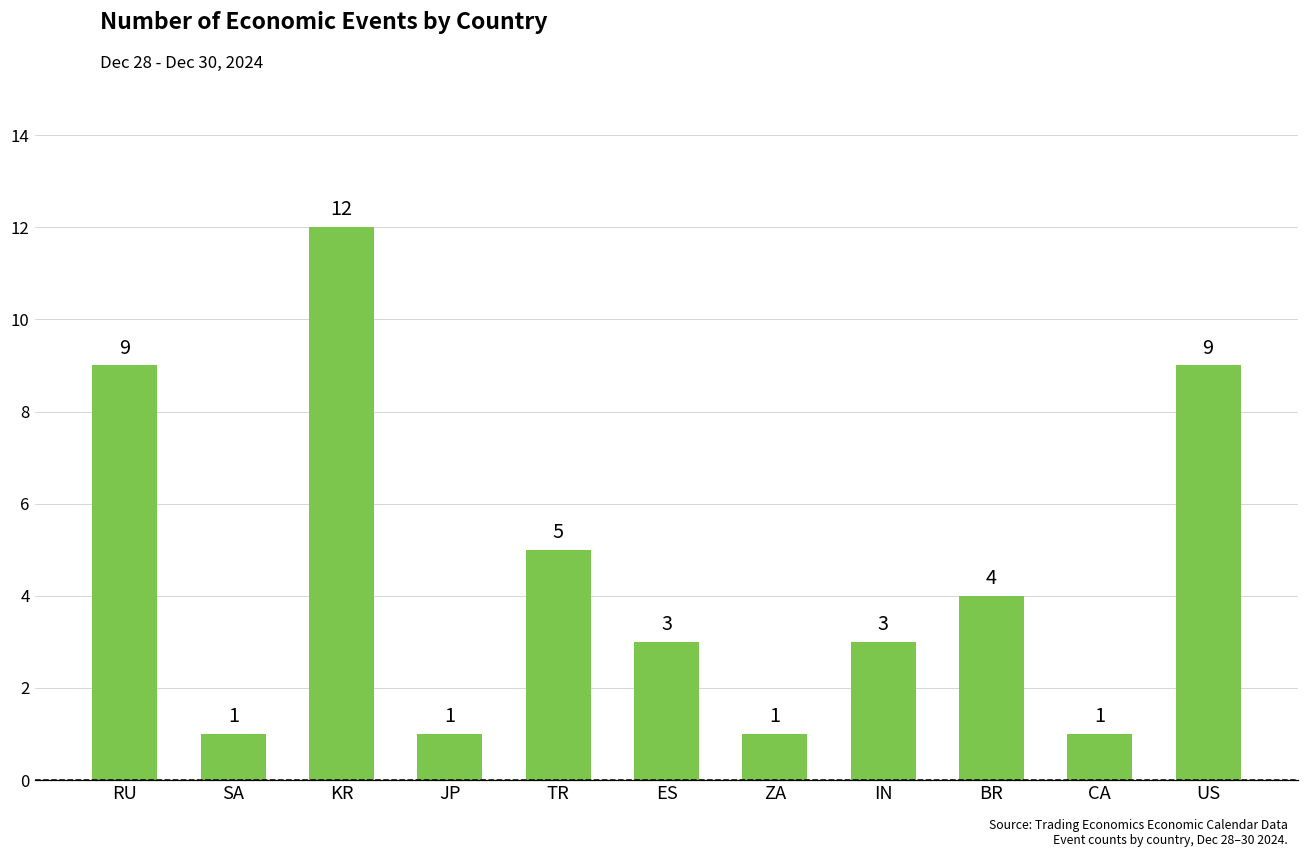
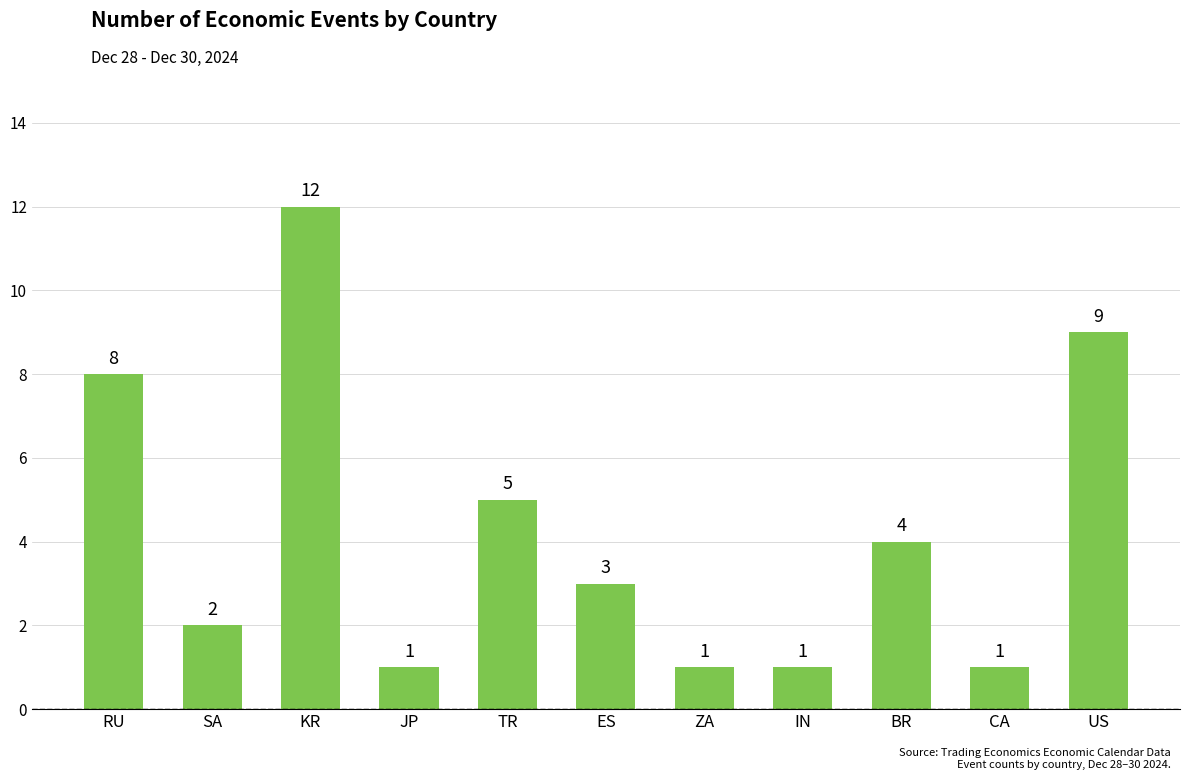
RU: 9 -> 8
SA: 1 -> 2
IN: 3 -> 1
